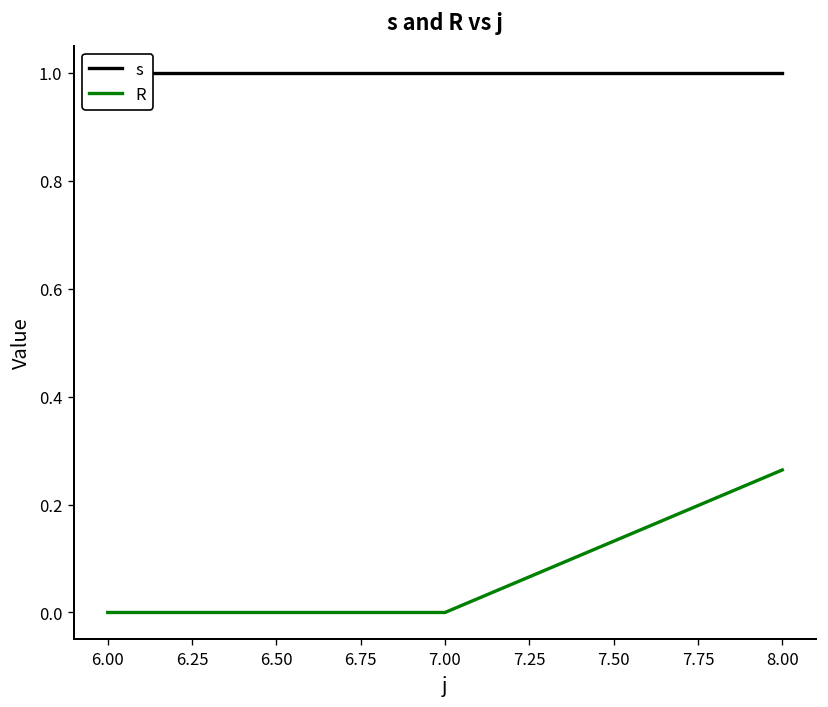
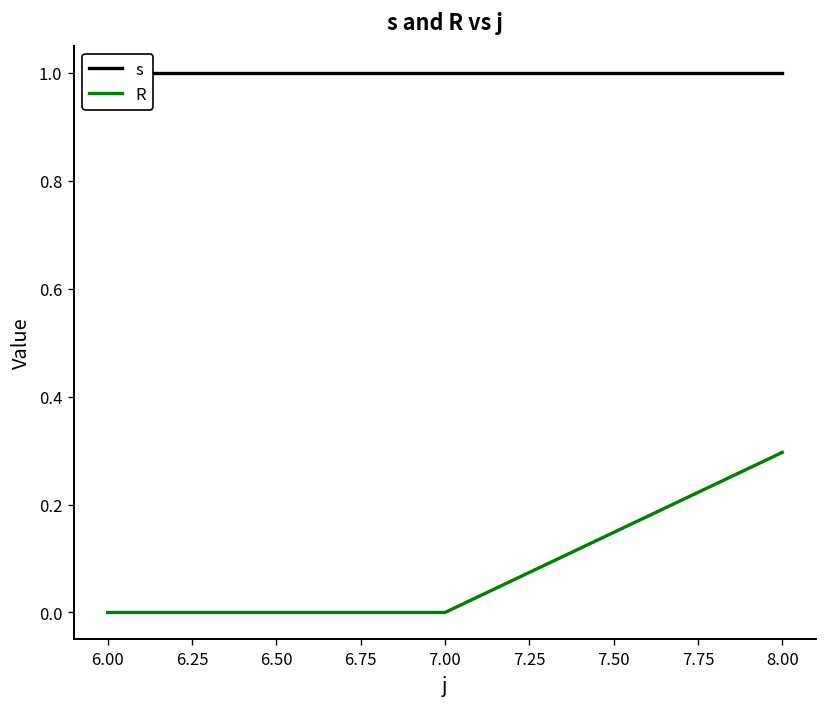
R, 8.00: 0.26 -> 0.30
